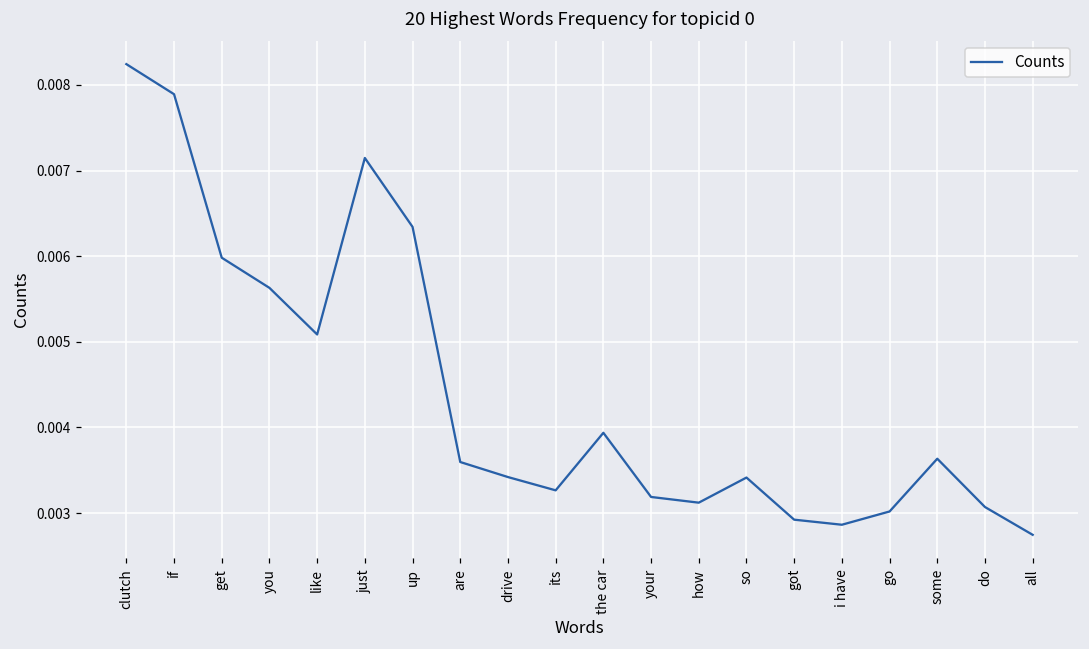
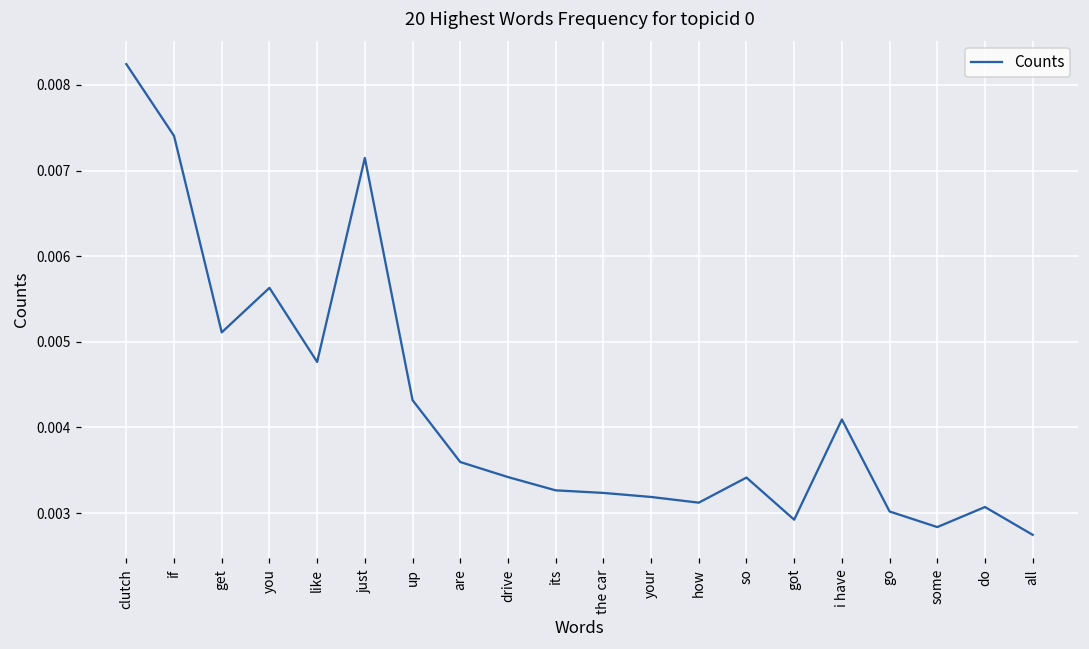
if: 0.0079 -> 0.0074
get: 0.0060 -> 0.0051
like: 0.0051 -> 0.0048
up: 0.0063 -> 0.0043
the car: 0.0039 -> 0.0032
i have: 0.0029 -> 0.0041
some: 0.0036 -> 0.0028
